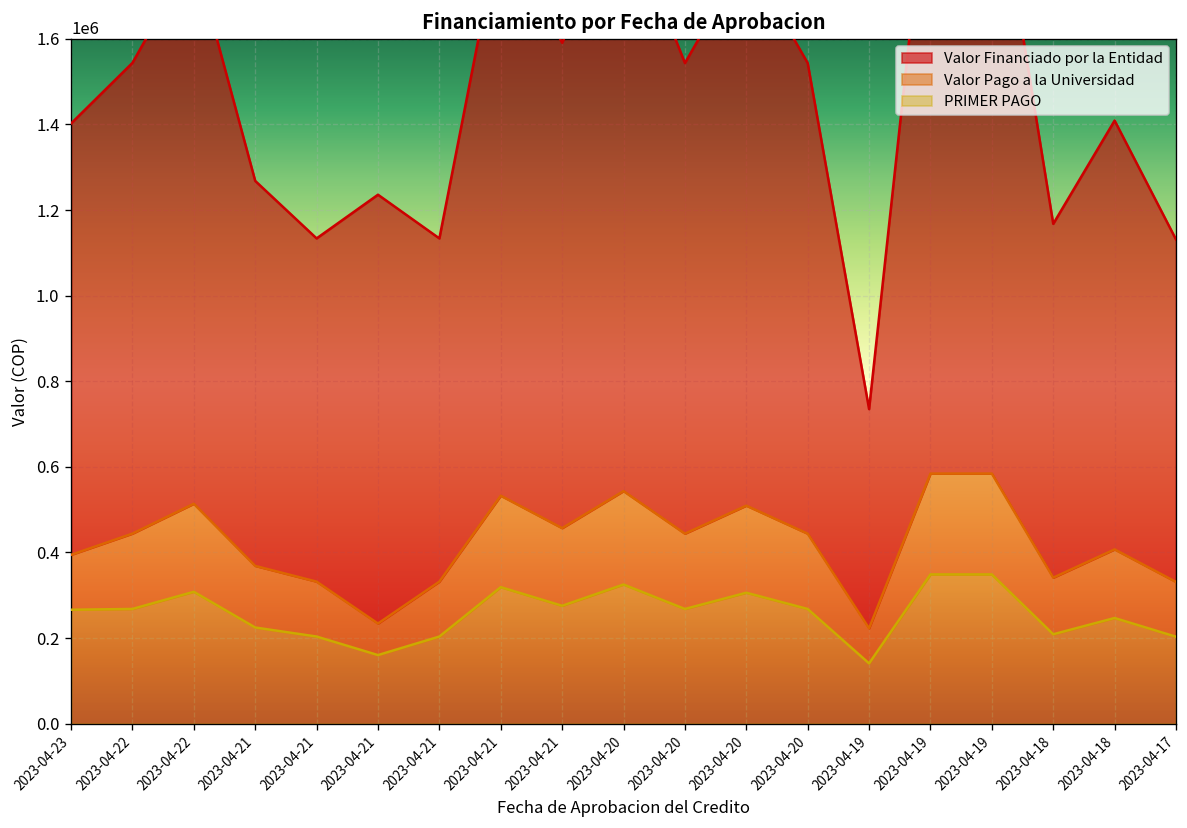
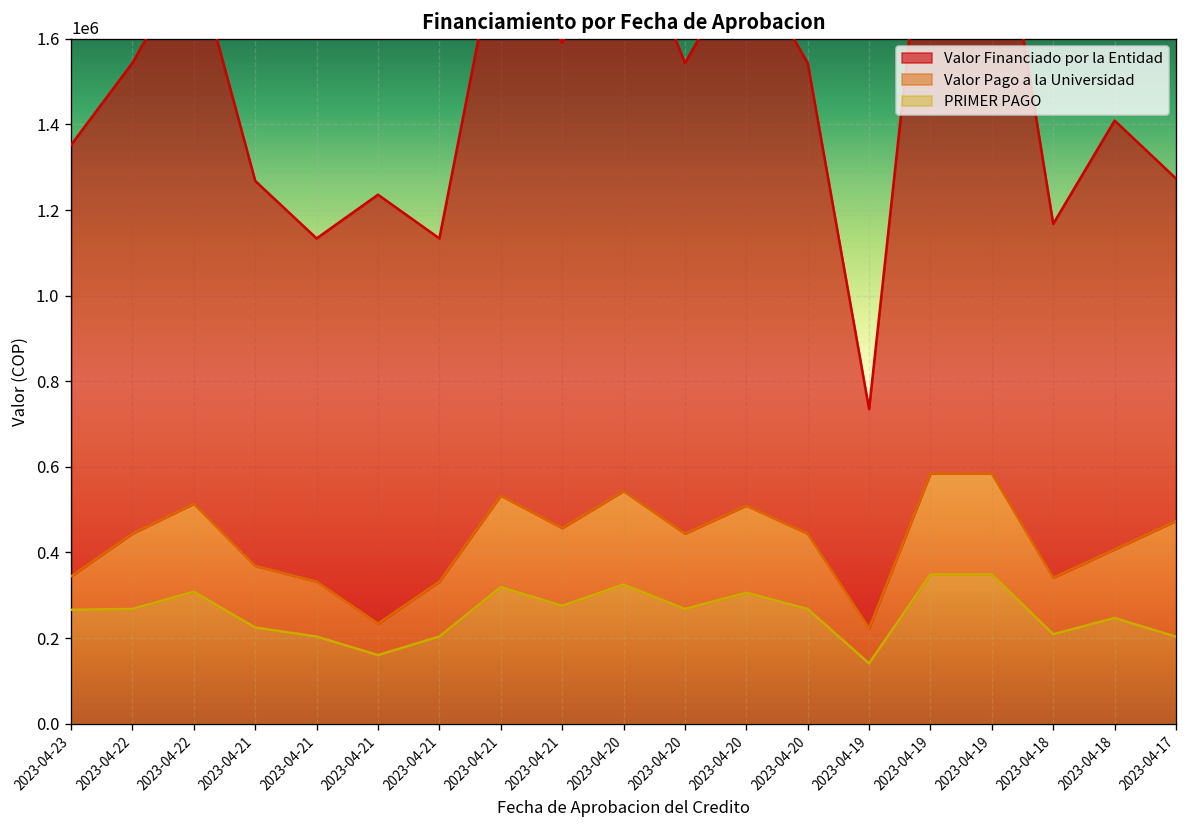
Valor Pago a la Universidad, 2023-04-23: 130000 -> 80000
Valor Pago a la Universidad, 2023-04-17: 130000 -> 270000
